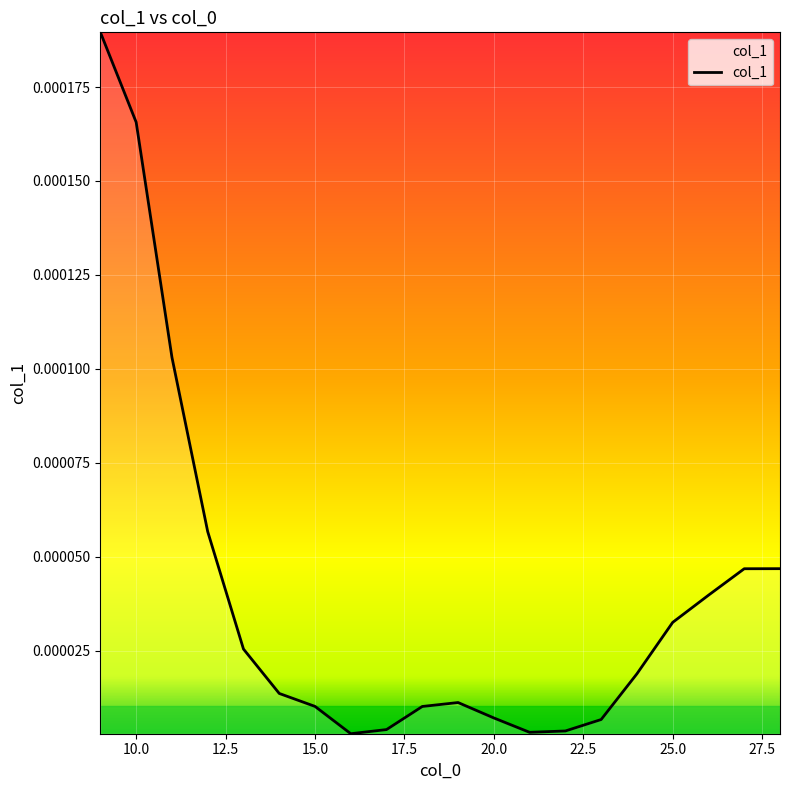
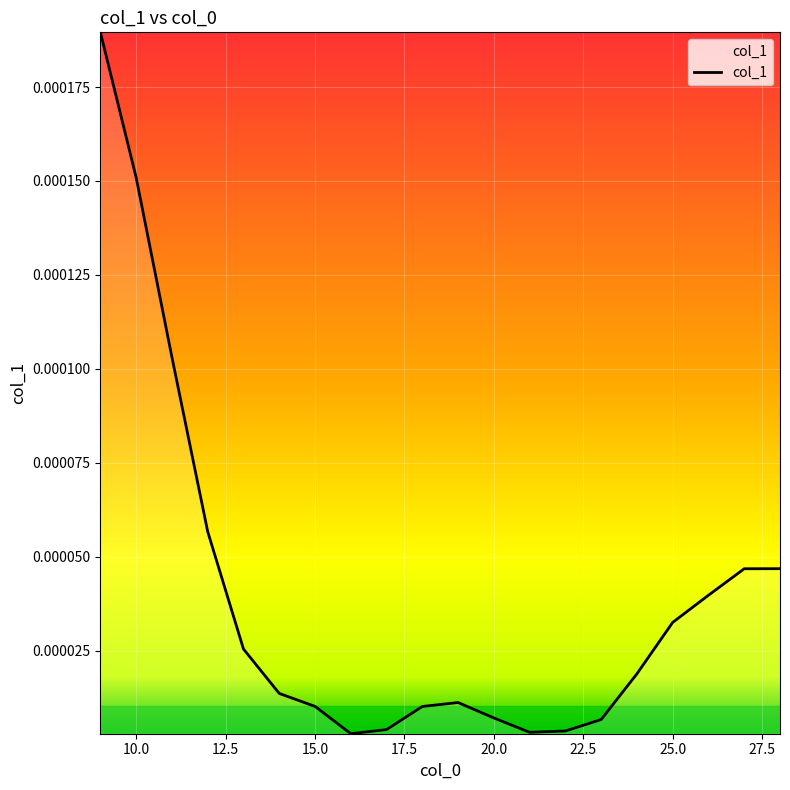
10.0: 0.000166 -> 0.000151
